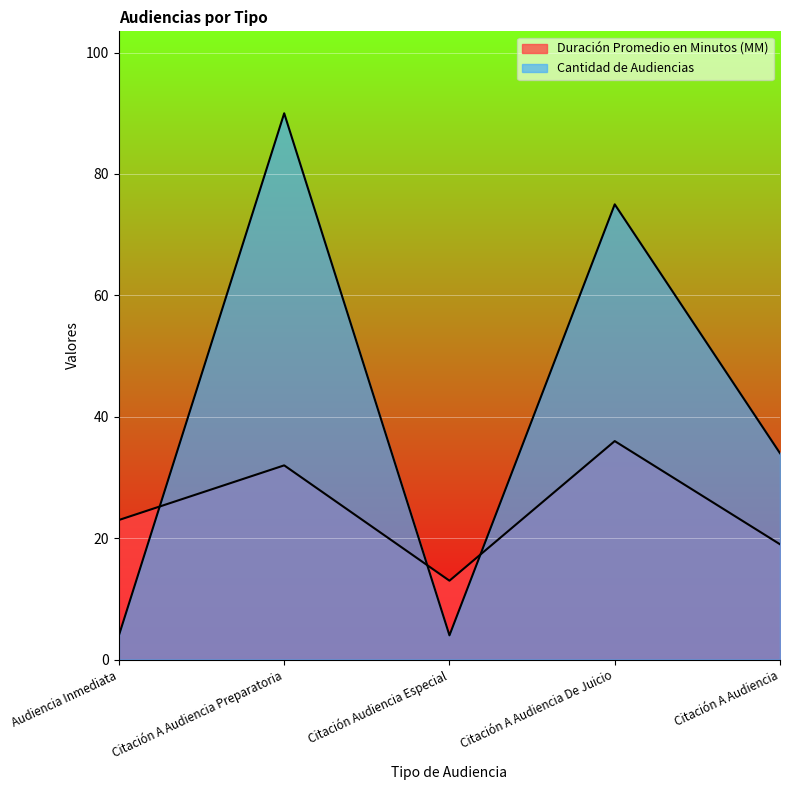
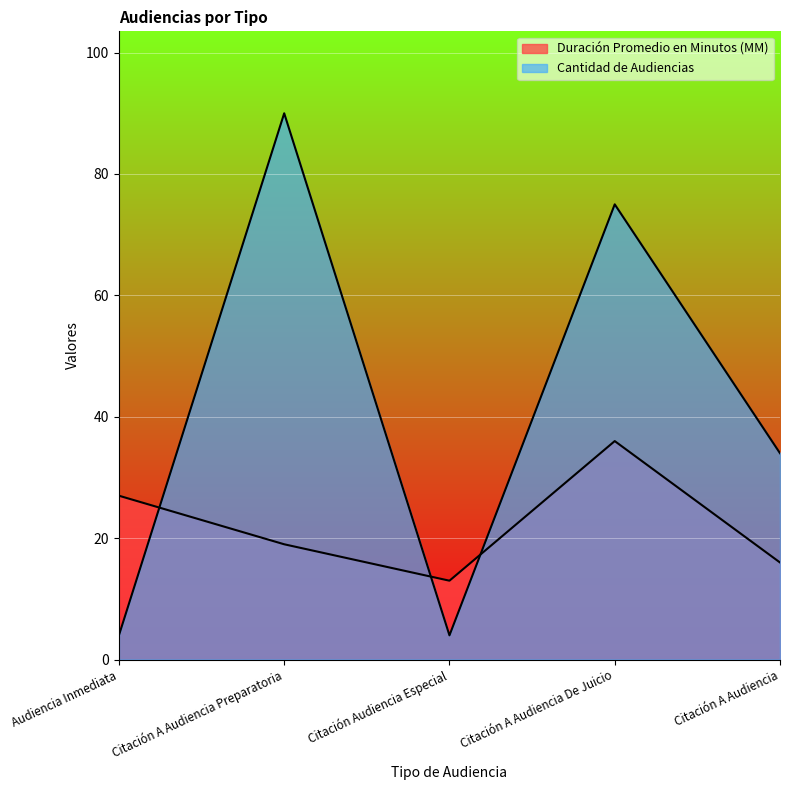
Duración Promedio en Minutos (MM), Audiencia Inmediata: 23 -> 27
Duración Promedio en Minutos (MM), Citación A Audiencia Preparatoria: 32 -> 19
Duración Promedio en Minutos (MM), Citación A Audiencia: 19 -> 16
